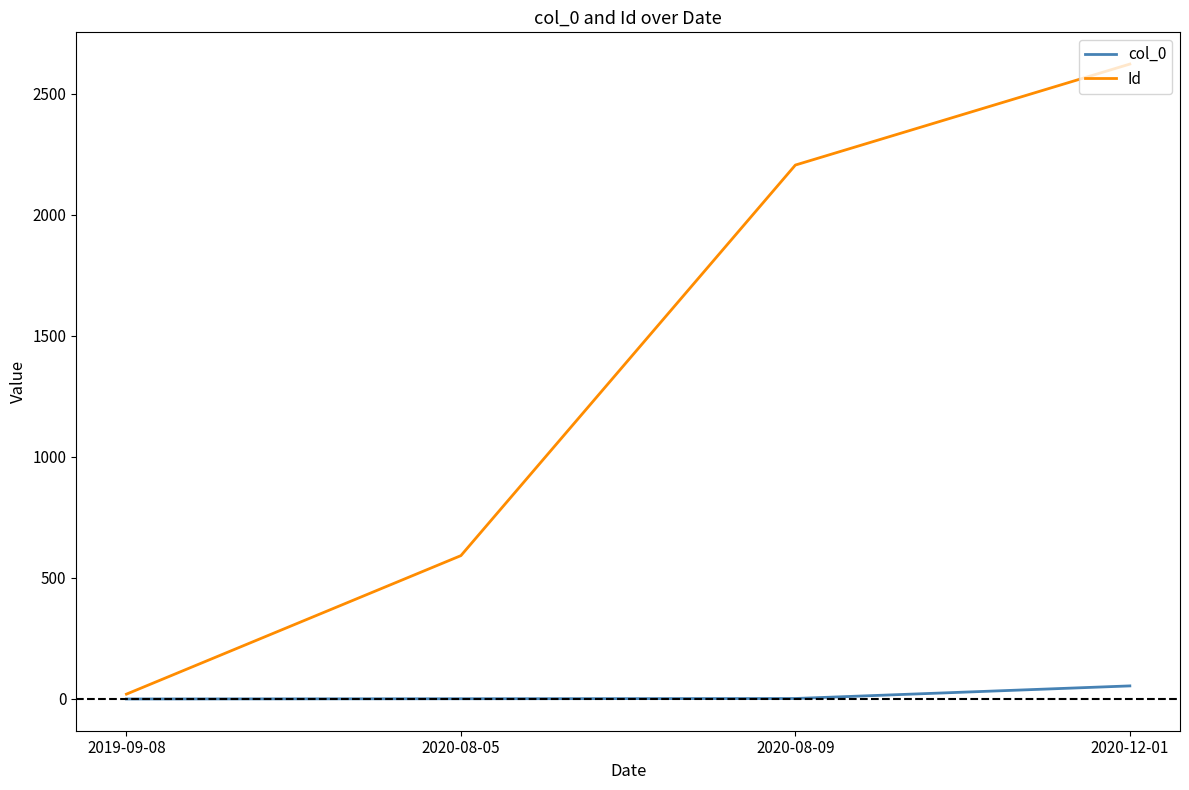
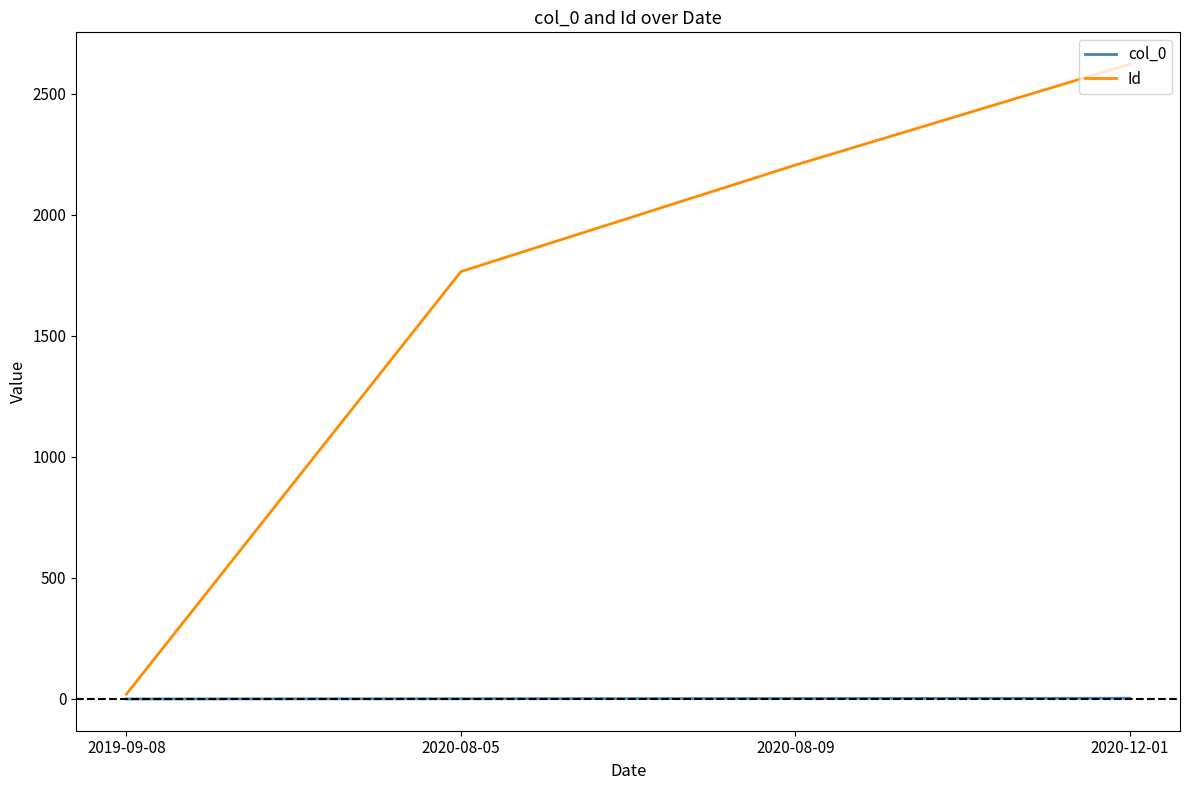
Id, 2020-08-05: 590 -> 1770
col_0, 2020-12-01: 50 -> 0
